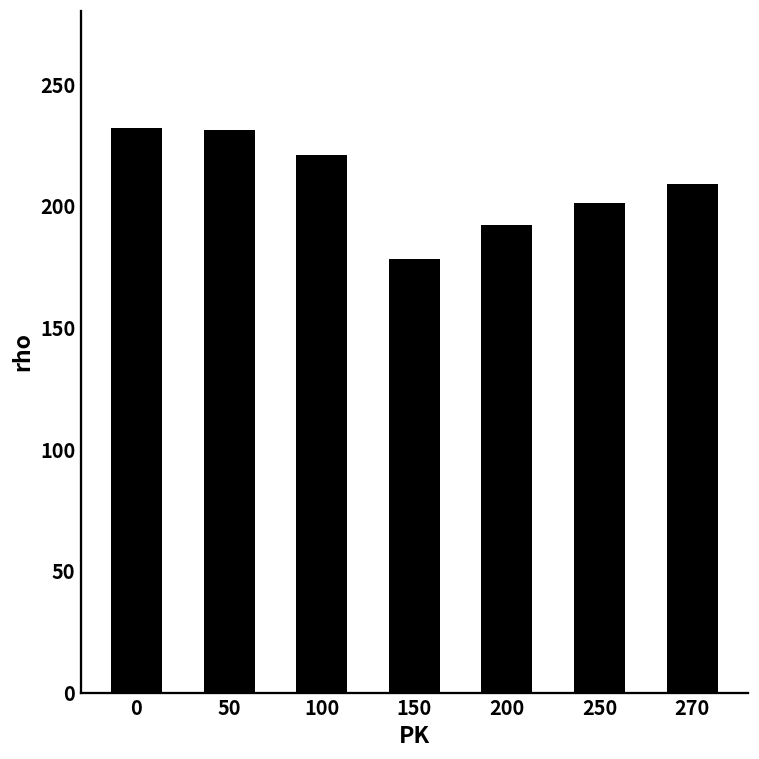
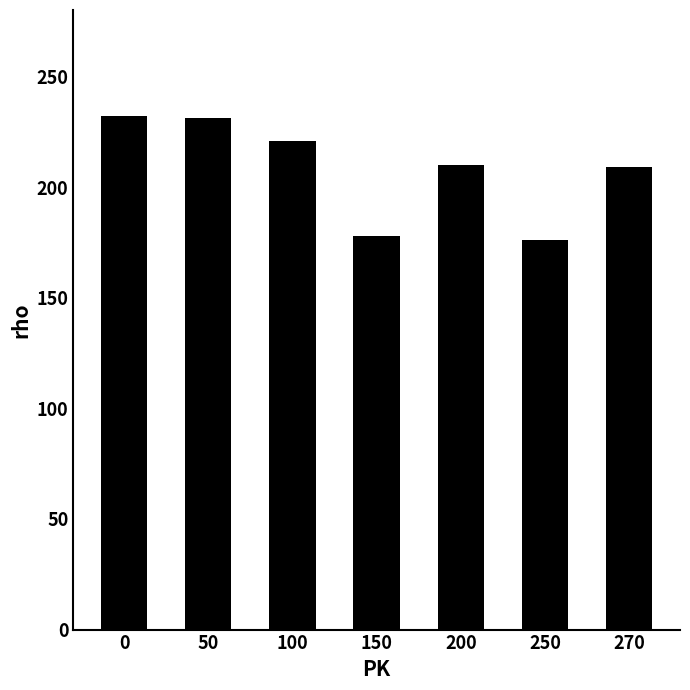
200: 192 -> 210
250: 201 -> 176
